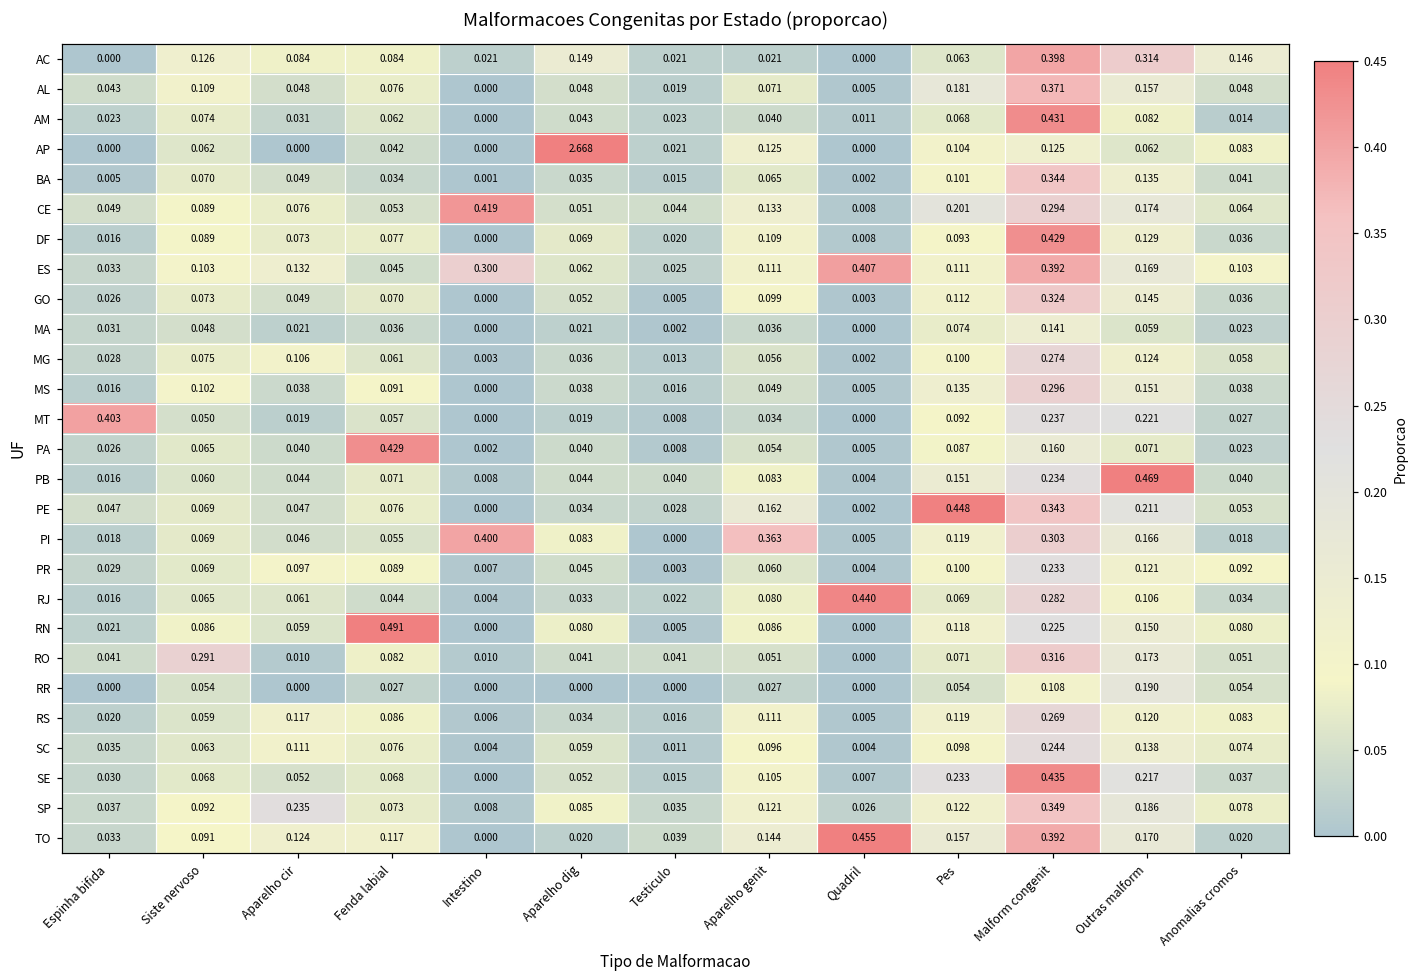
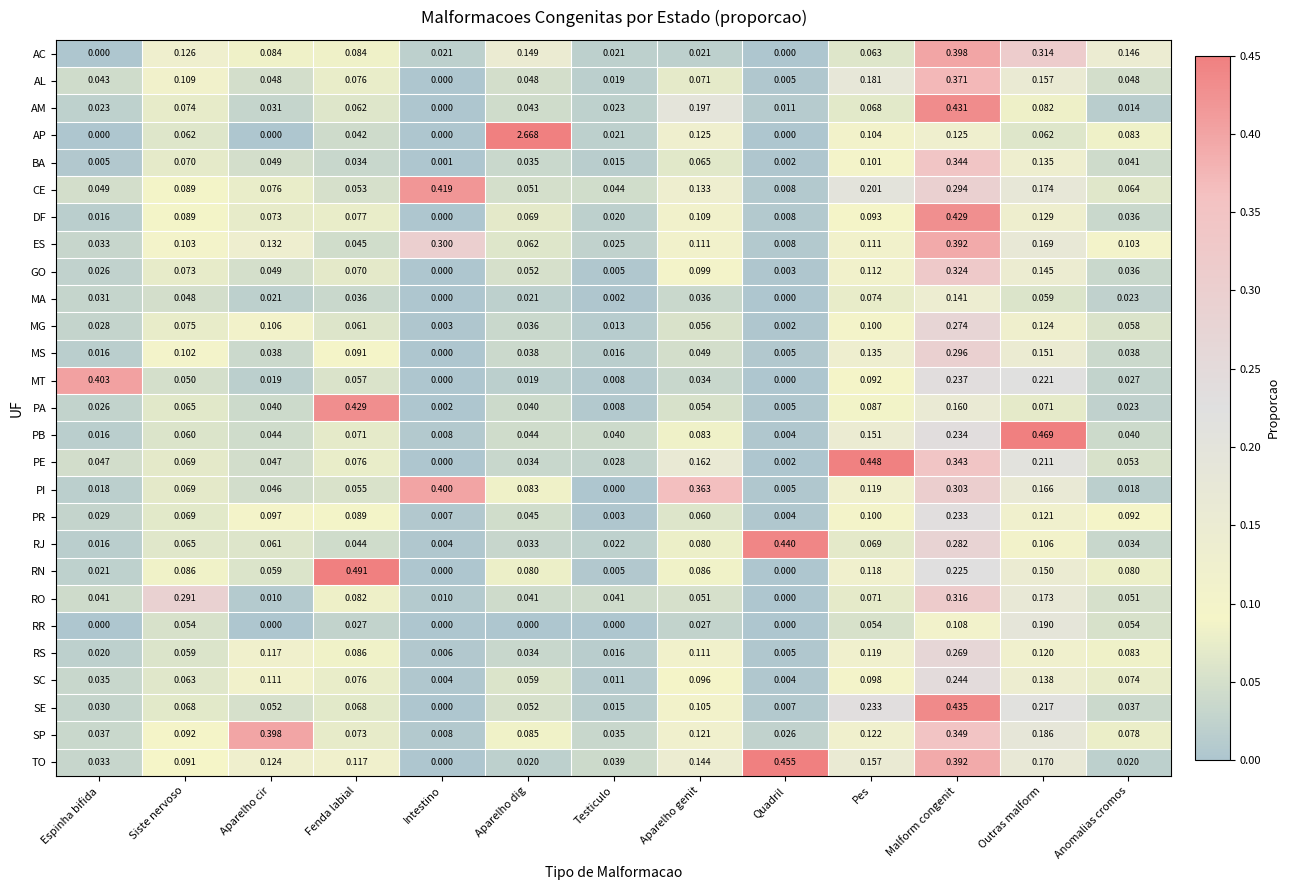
AM, Aparelho genit: 0.040 -> 0.197
ES, Quadril: 0.407 -> 0.008
SP, Aparelho cir: 0.235 -> 0.398
